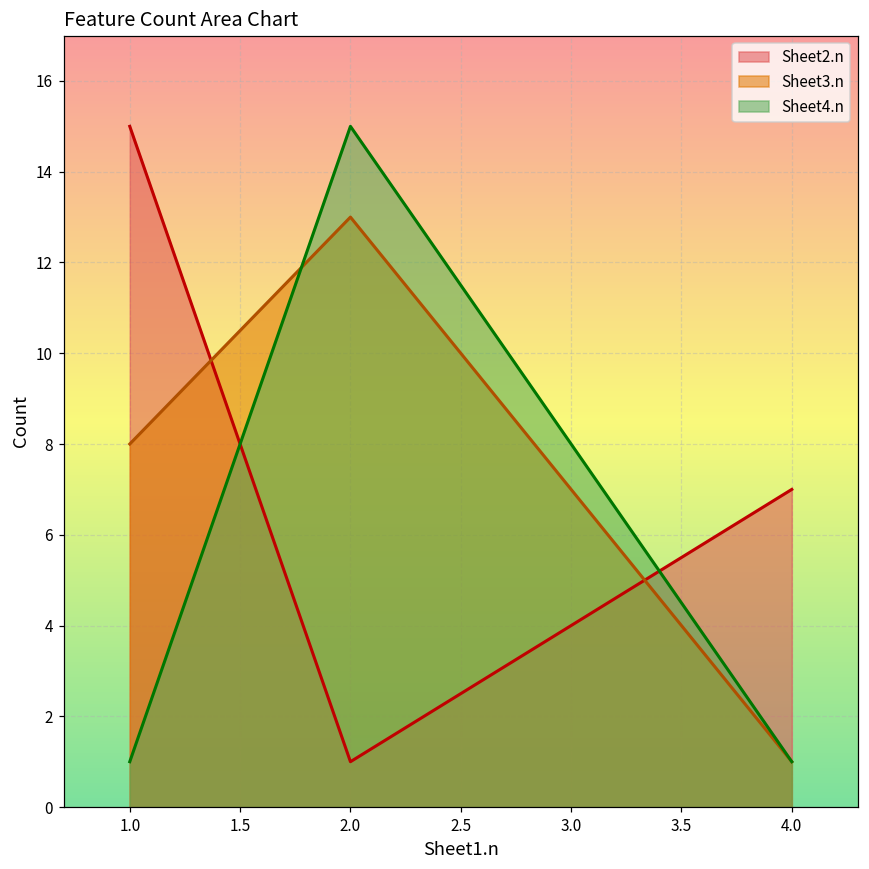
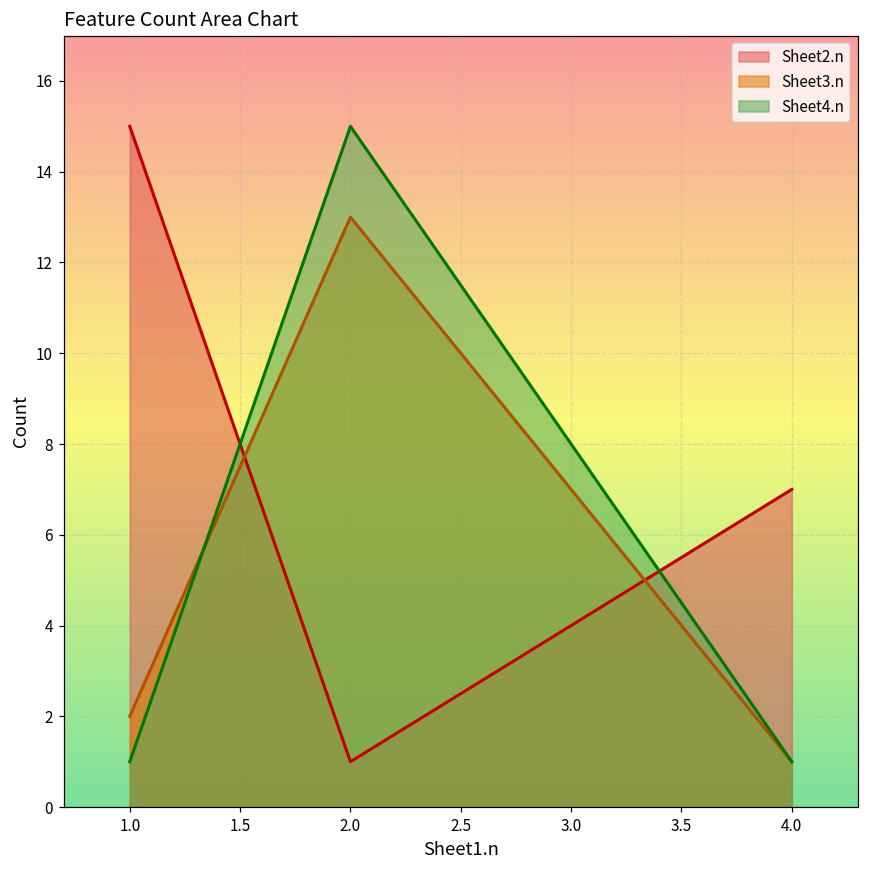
Sheet3.n, 1.0: 8 -> 2
